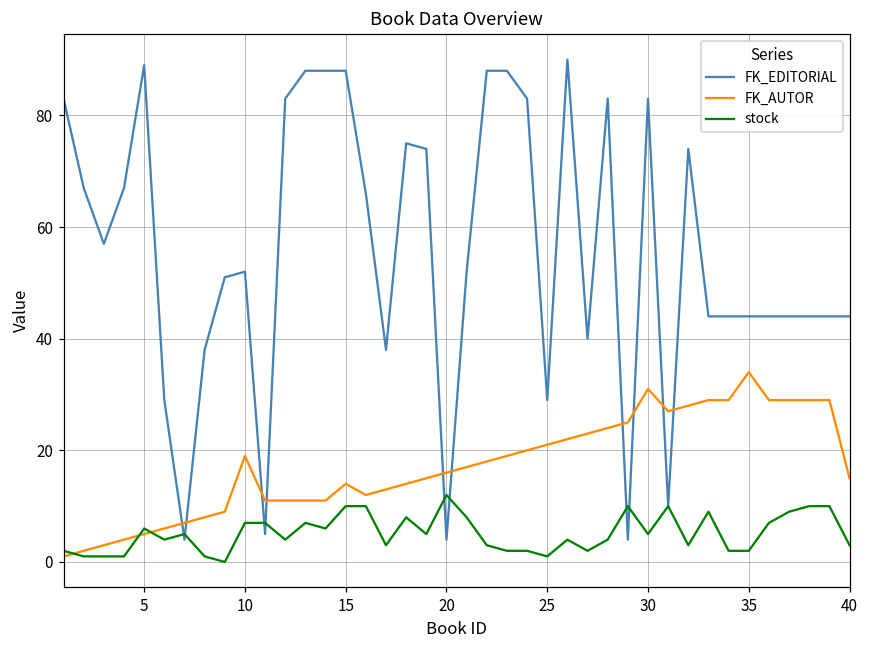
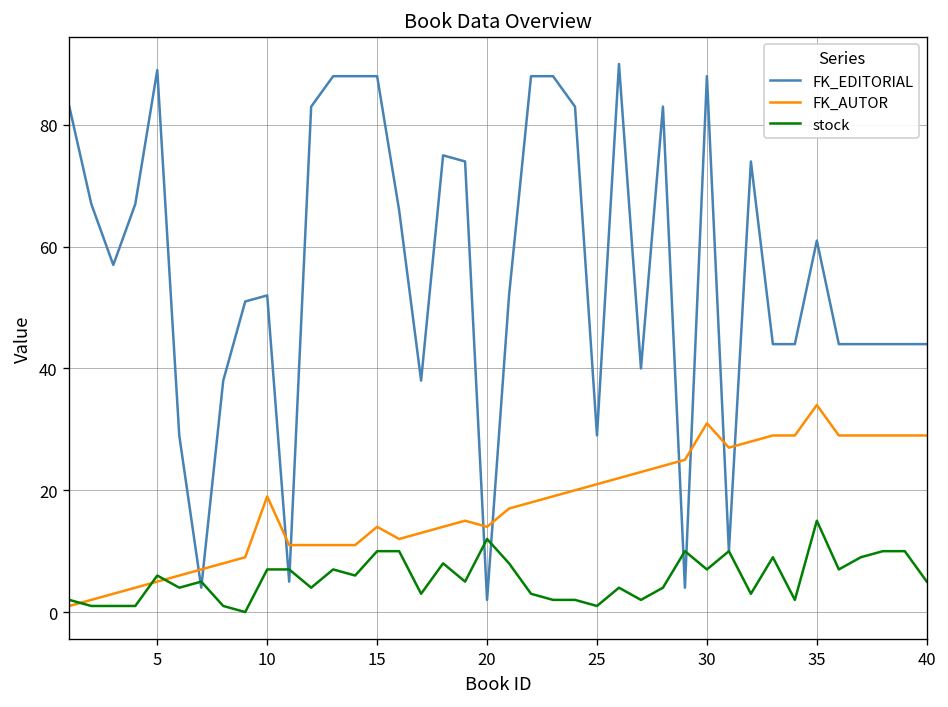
FK_EDITORIAL, 20: 4 -> 2
FK_AUTOR, 20: 16 -> 14
FK_EDITORIAL, 30: 83 -> 88
stock, 30: 5 -> 7
FK_EDITORIAL, 35: 44 -> 61
stock, 35: 2 -> 15
FK_AUTOR, 40: 15 -> 29
stock, 40: 3 -> 5
